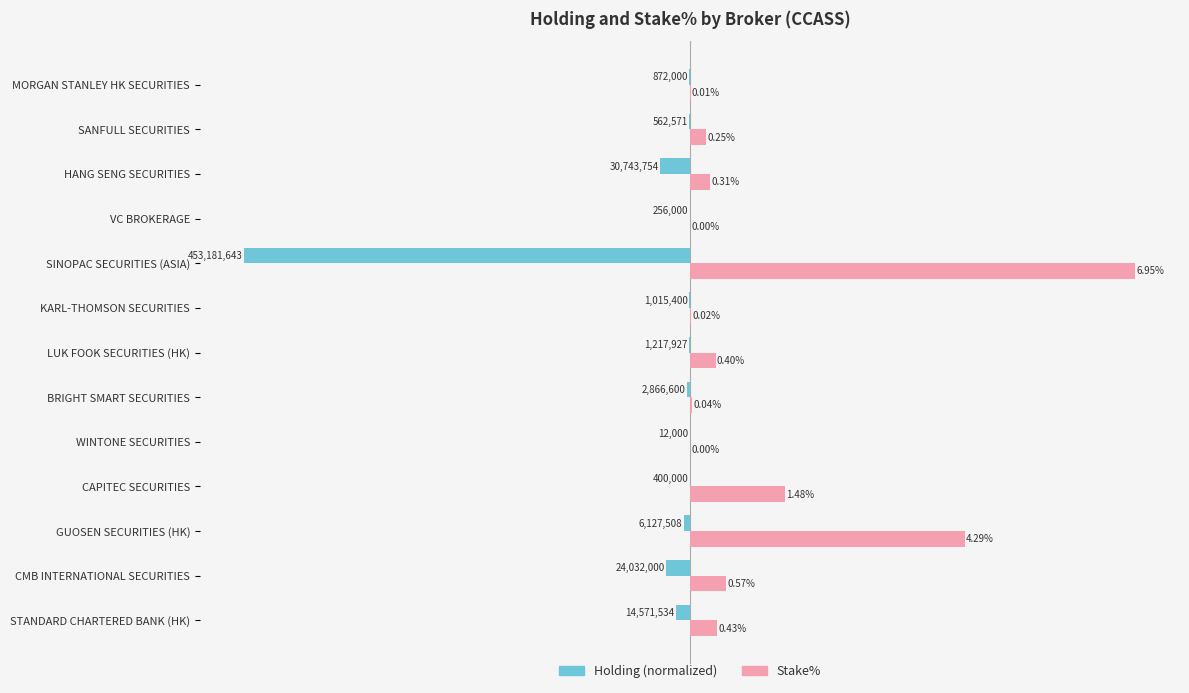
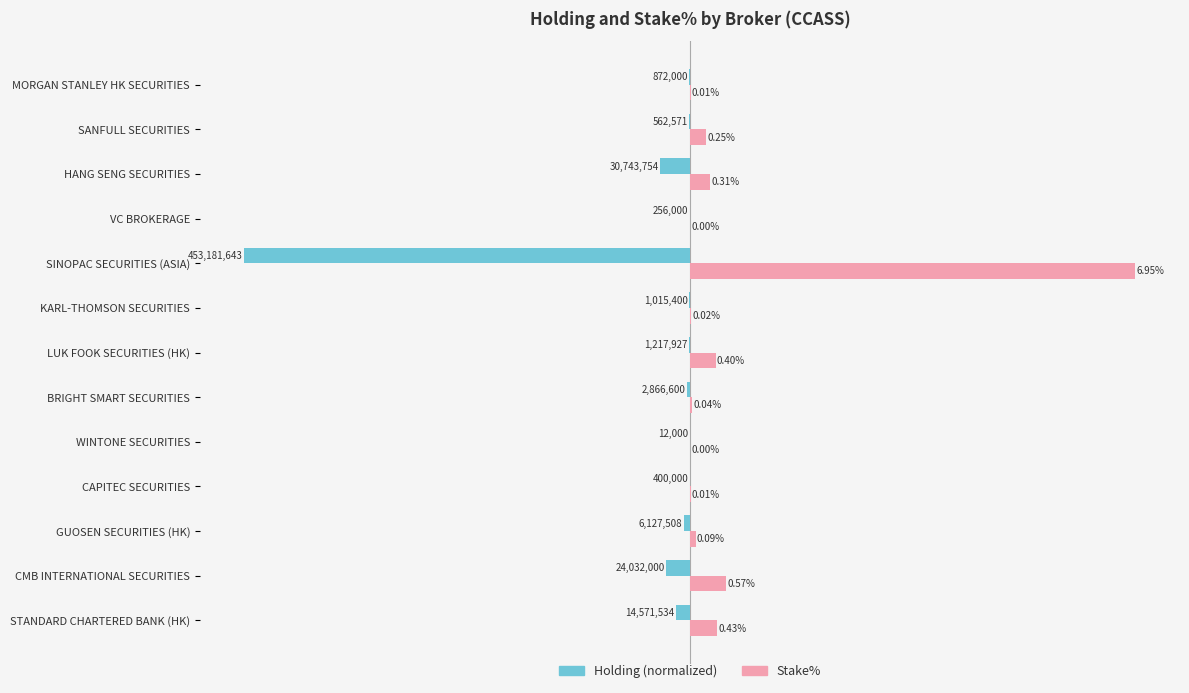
Stake%, CAPITEC SECURITIES: 1.48% -> 0.01%
Stake%, GUOSEN SECURITIES (HK): 4.29% -> 0.09%
